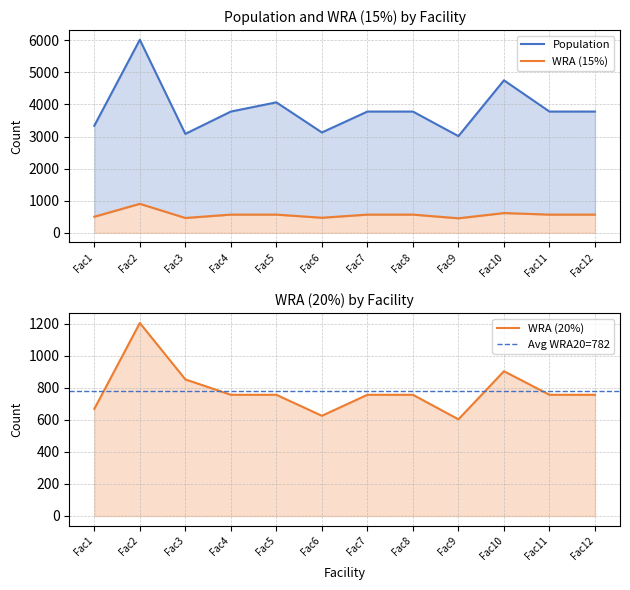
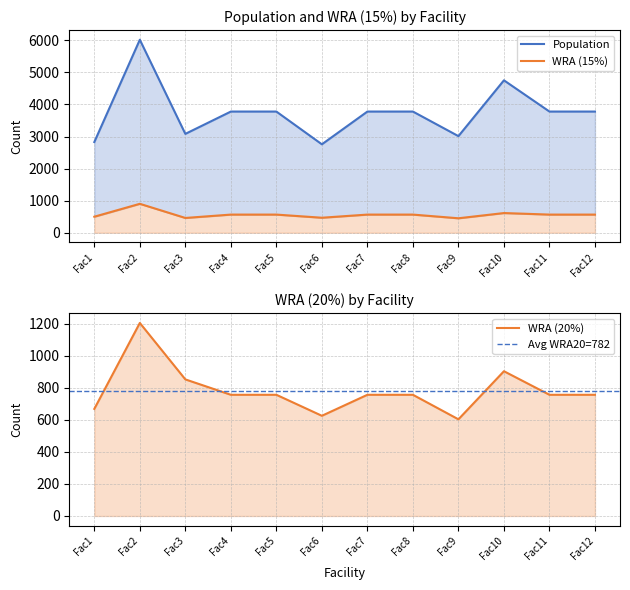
Population and WRA (15%) by Facility, Population, Fac1: 3300 -> 2800
Population and WRA (15%) by Facility, Population, Fac5: 4100 -> 3800
Population and WRA (15%) by Facility, Population, Fac6: 3100 -> 2800
